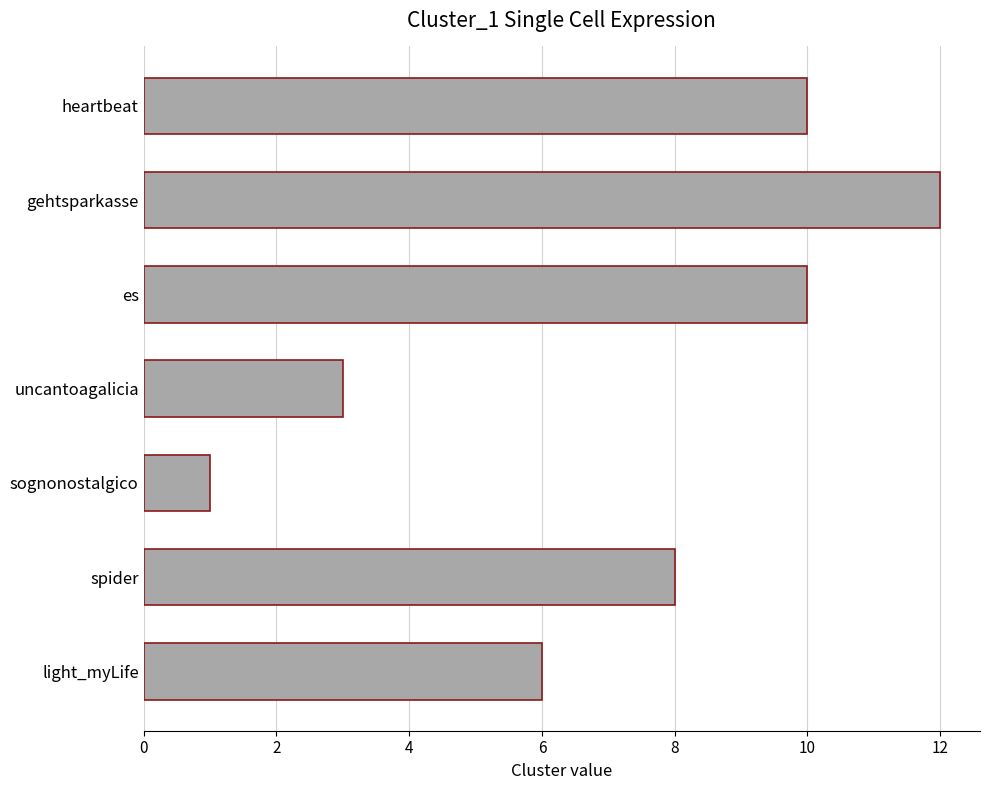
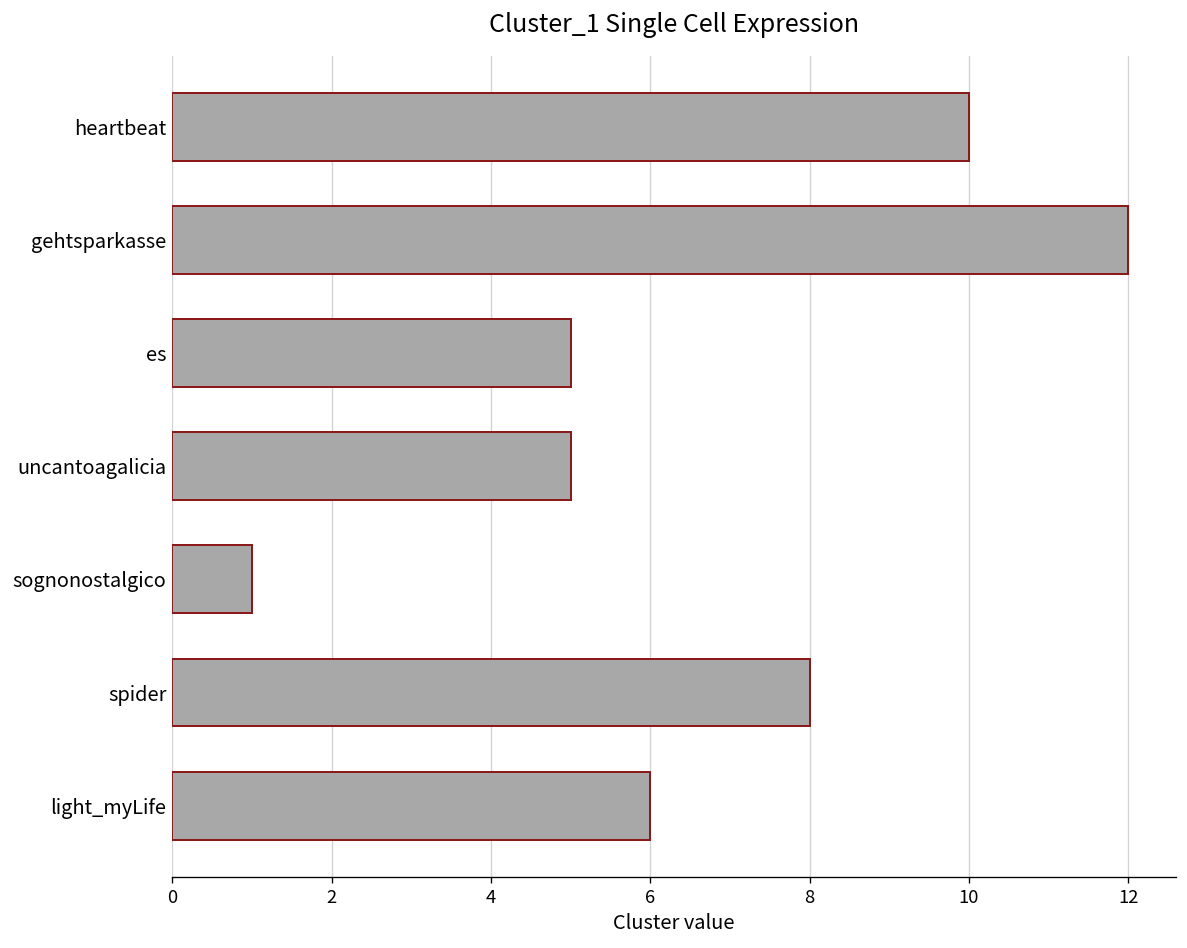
es: 10 -> 5
uncantoagalicia: 3 -> 5
